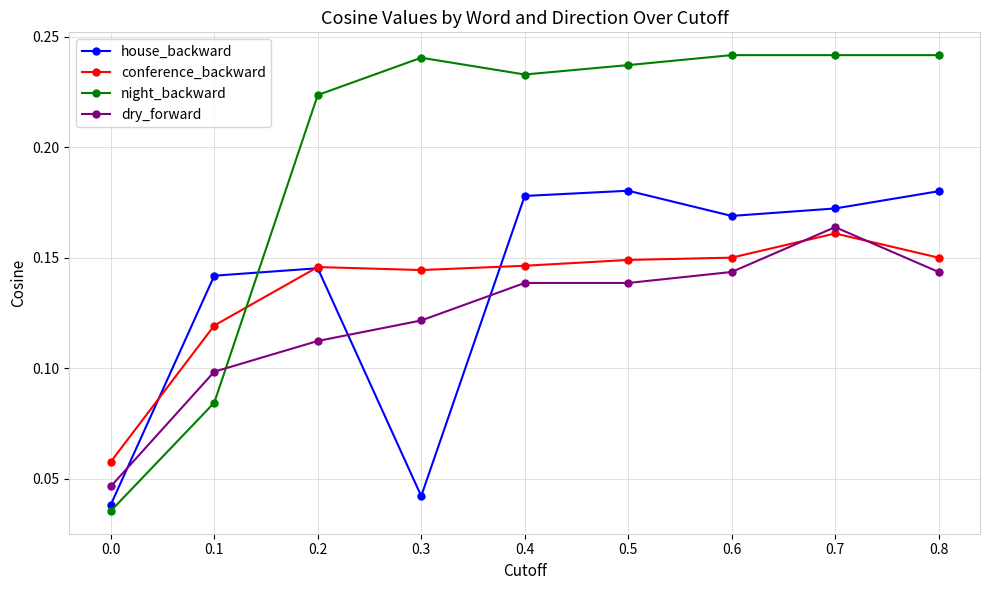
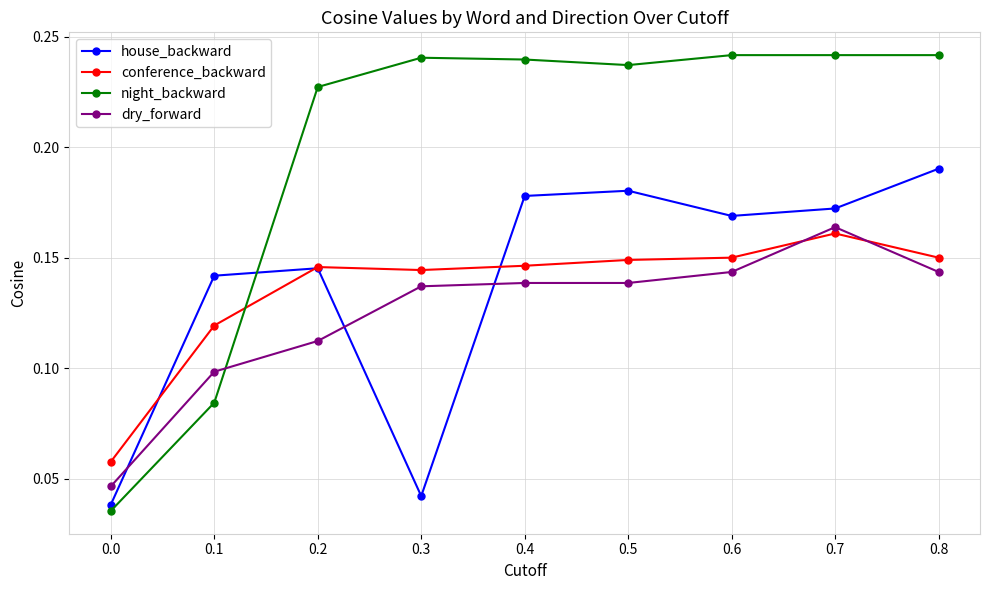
night_backward, 0.2: 0.224 -> 0.227
dry_forward, 0.3: 0.122 -> 0.137
night_backward, 0.4: 0.233 -> 0.240
house_backward, 0.8: 0.180 -> 0.190
